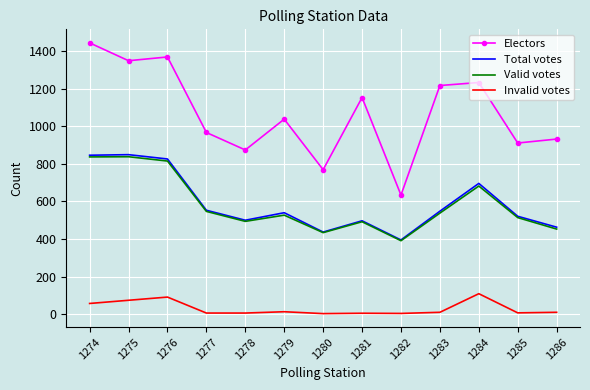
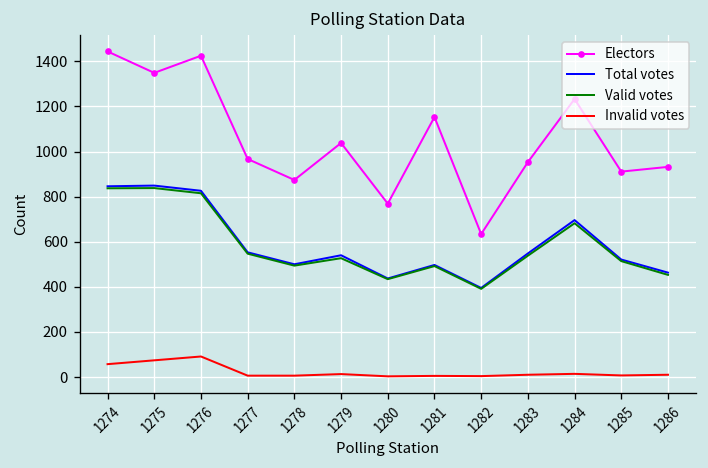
Electors, 1276: 1370 -> 1430
Electors, 1283: 1220 -> 950
Invalid votes, 1284: 110 -> 10
